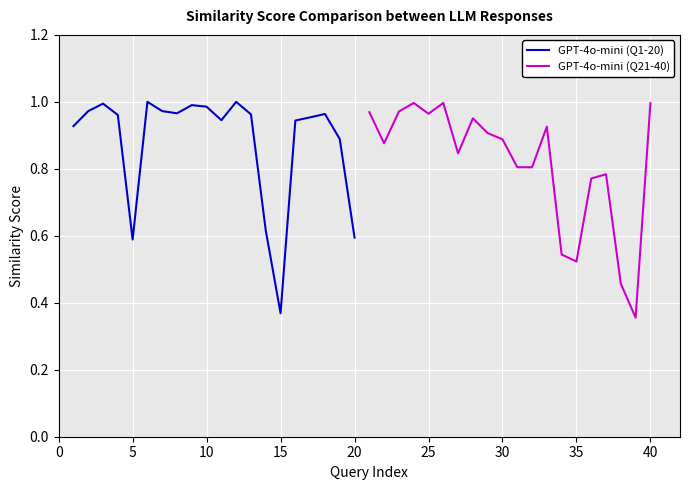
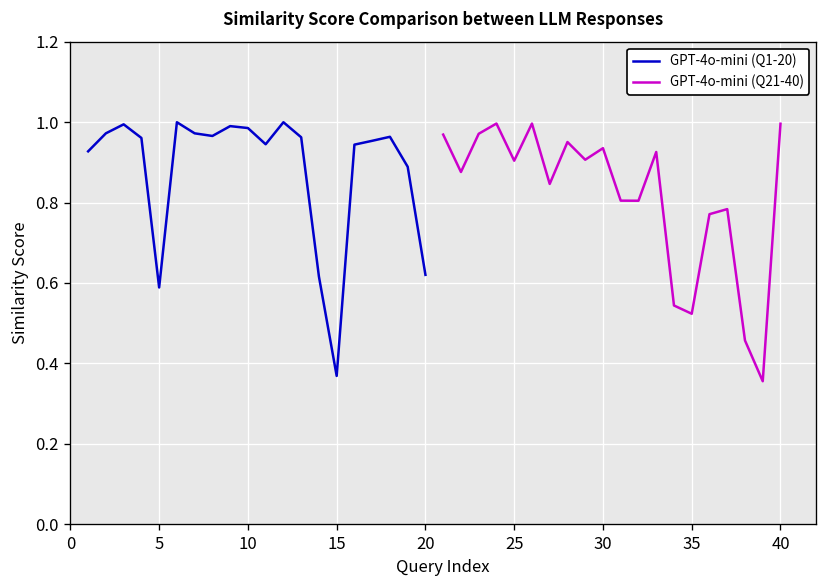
GPT-4o-mini (Q1-20), 20: 0.59 -> 0.62
GPT-4o-mini (Q21-40), 25: 0.96 -> 0.90
GPT-4o-mini (Q21-40), 30: 0.89 -> 0.94
